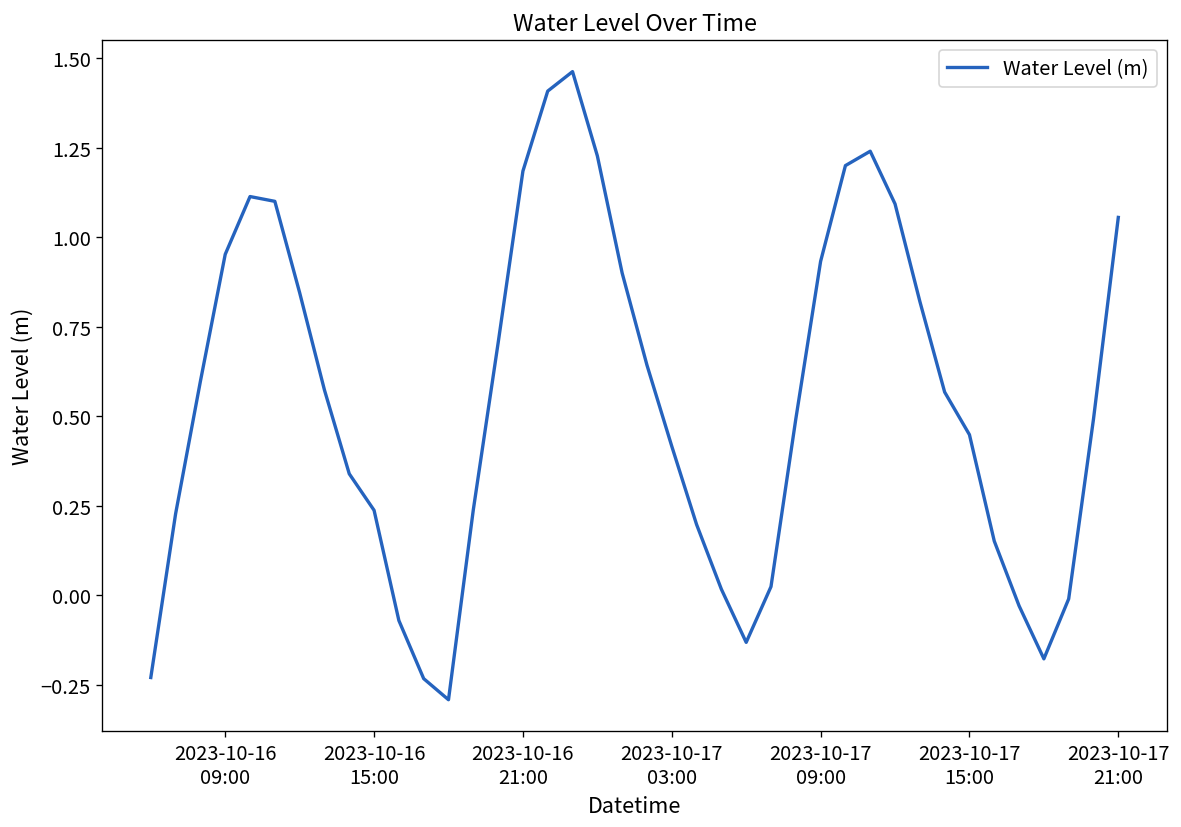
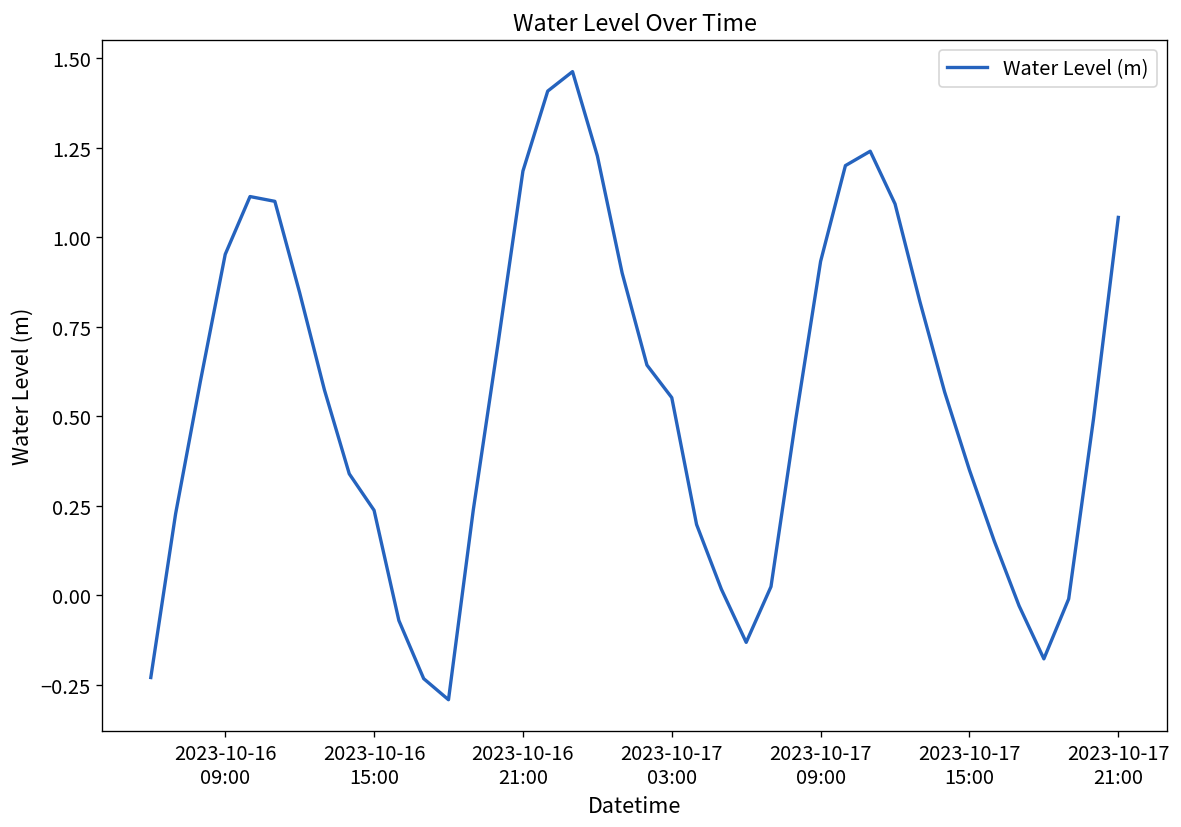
2023-10-17 03:00: 0.42 -> 0.55
2023-10-17 15:00: 0.45 -> 0.35
